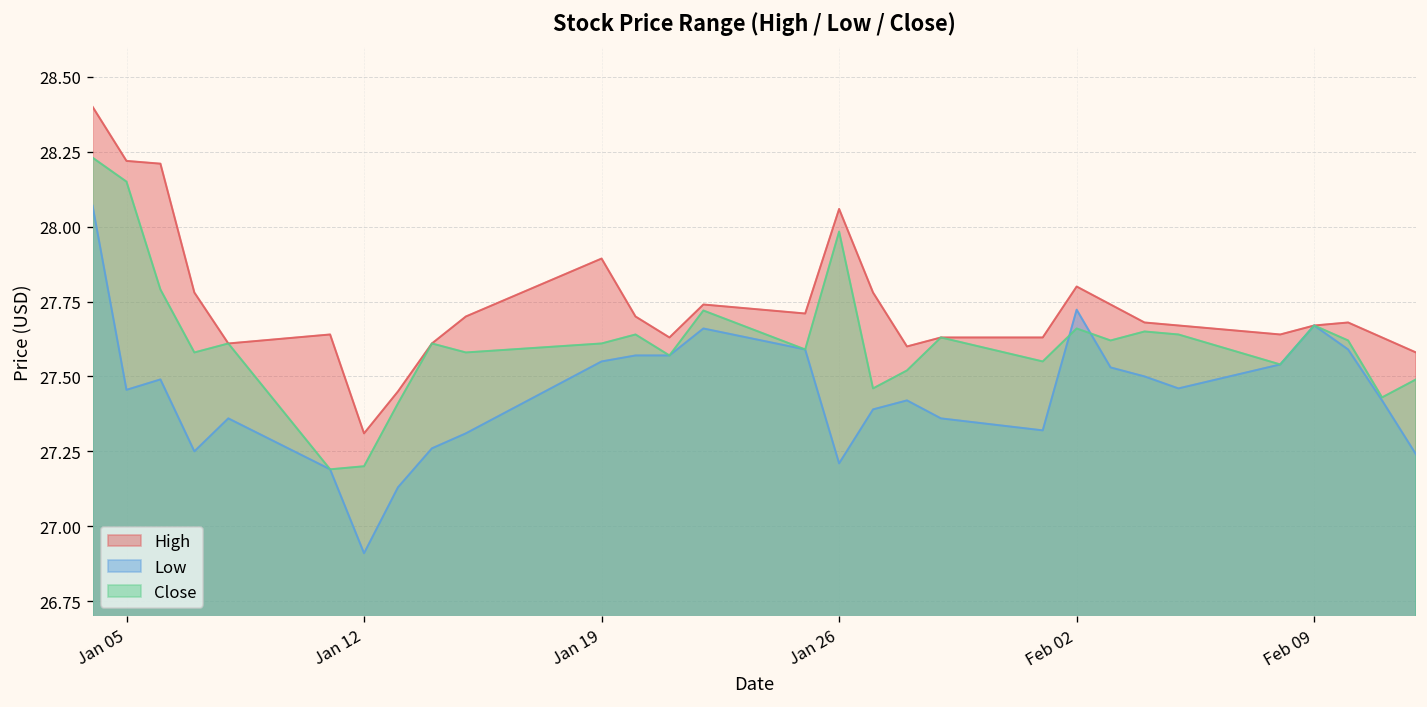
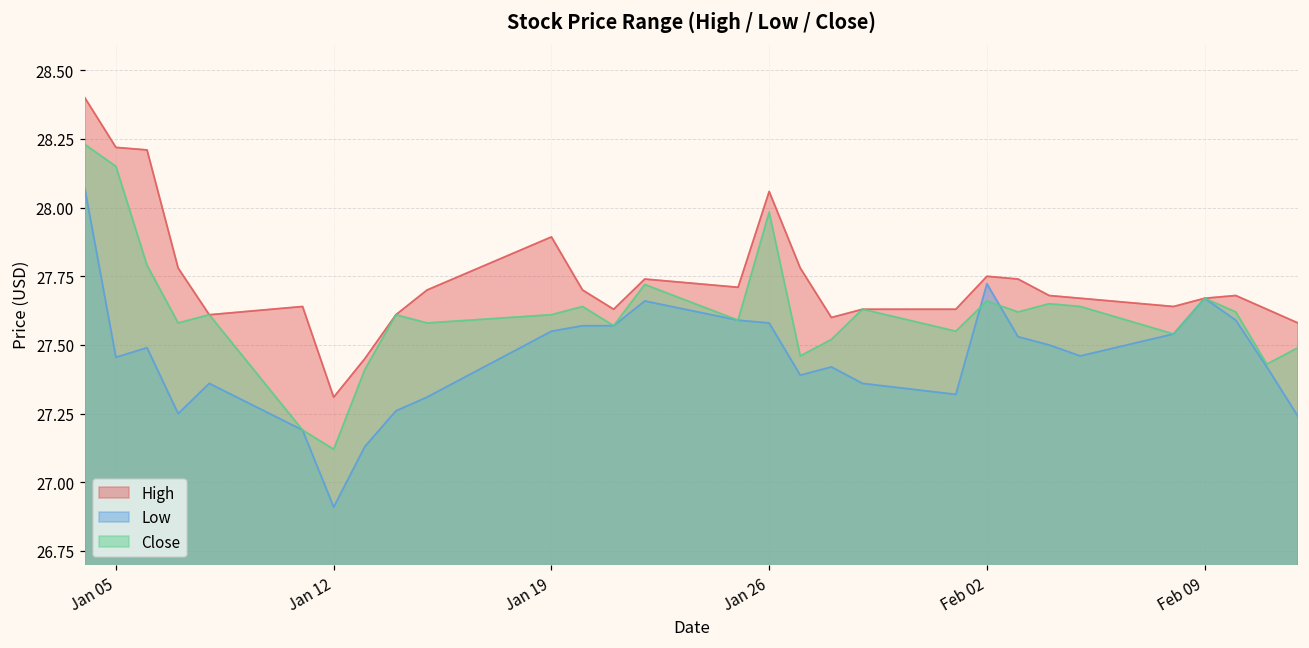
Close, Jan 12: 27.20 -> 27.12
Low, Jan 26: 27.21 -> 27.58
High, Feb 02: 27.80 -> 27.75
